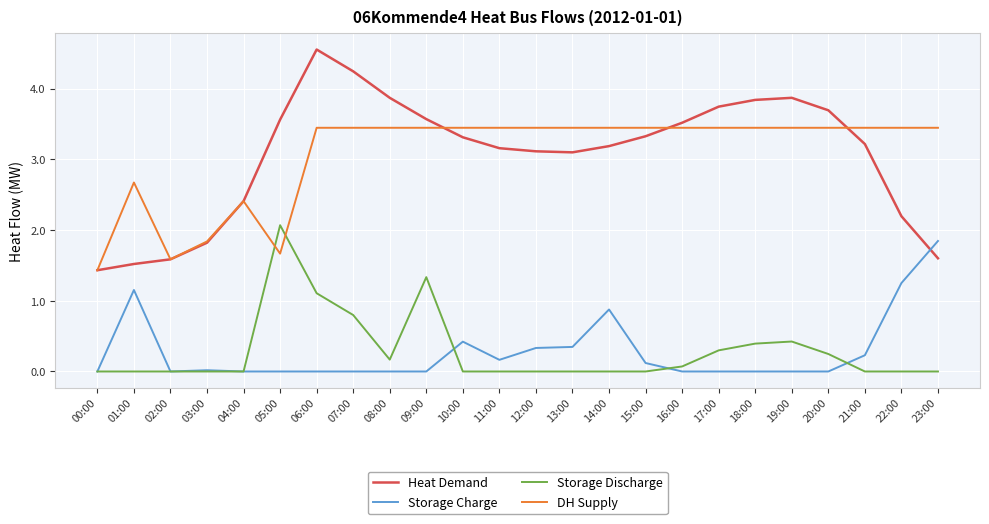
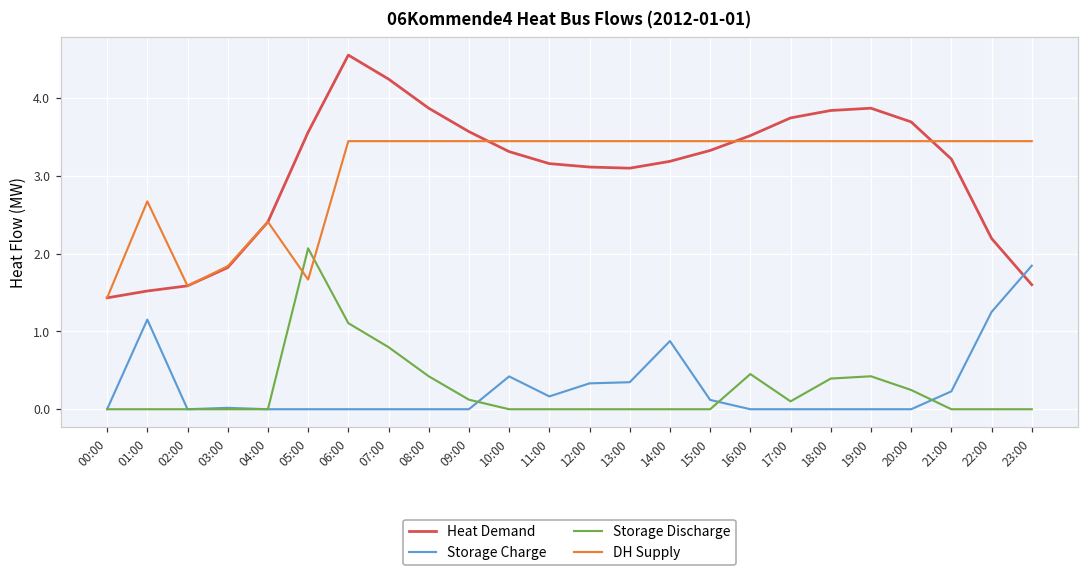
Storage Discharge, 08:00: 0.2 -> 0.4
Storage Discharge, 09:00: 1.3 -> 0.1
Storage Discharge, 16:00: 0.1 -> 0.5
Storage Discharge, 17:00: 0.3 -> 0.1
